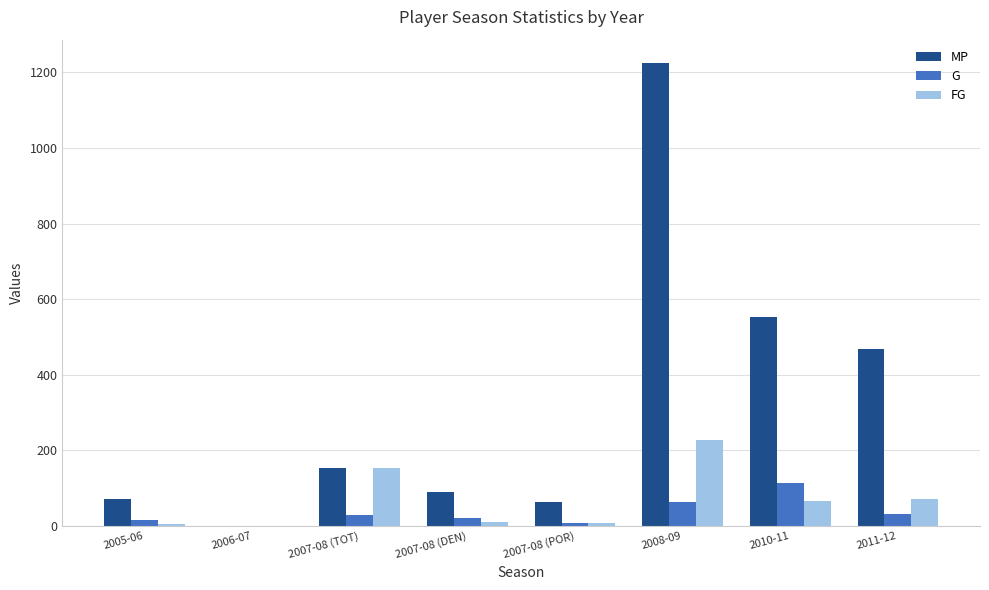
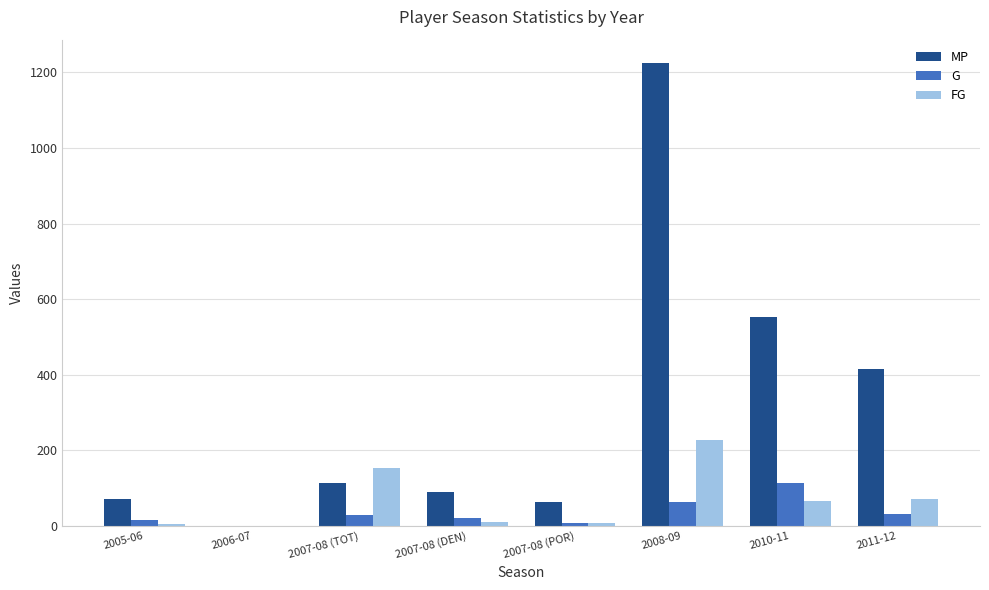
MP, 2007-08 (TOT): 150 -> 120
MP, 2011-12: 470 -> 420
